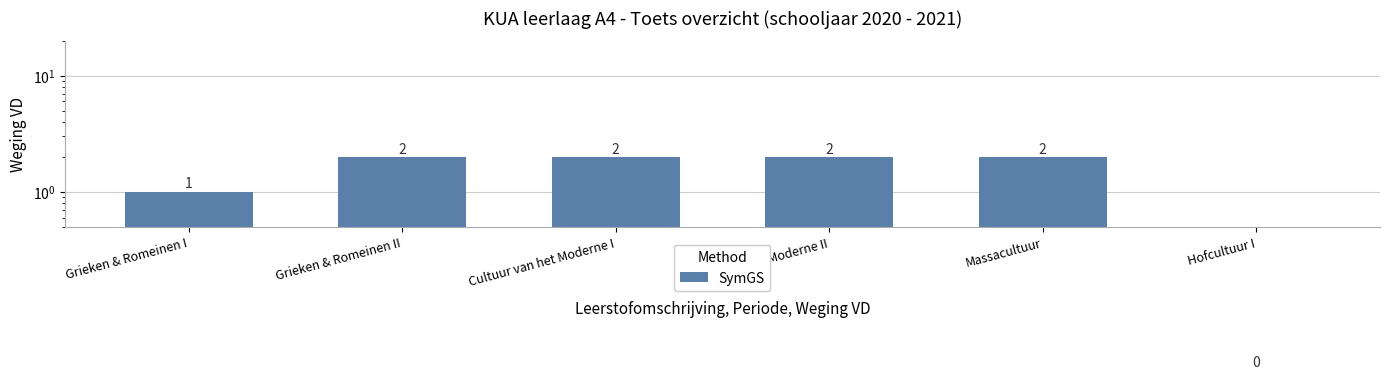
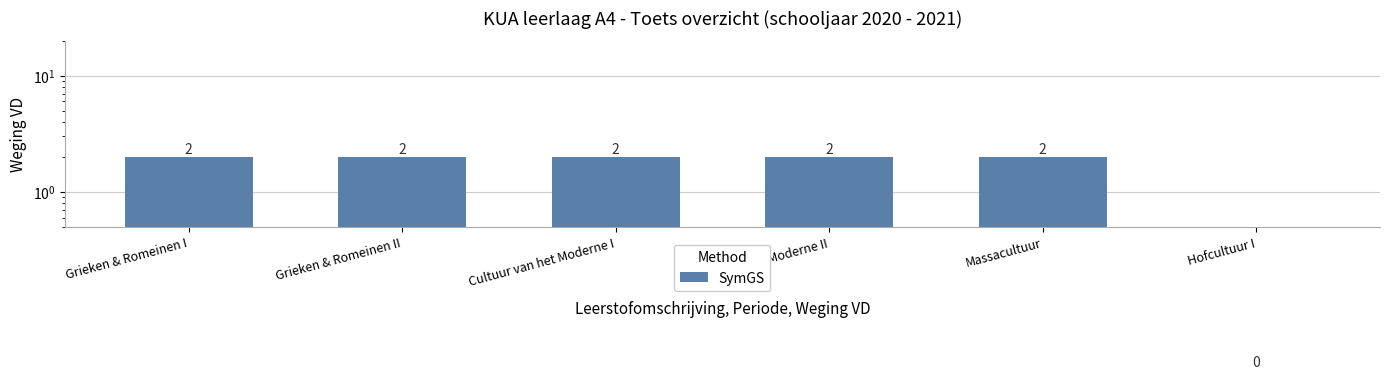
Grieken & Romeinen I: 1 -> 2
